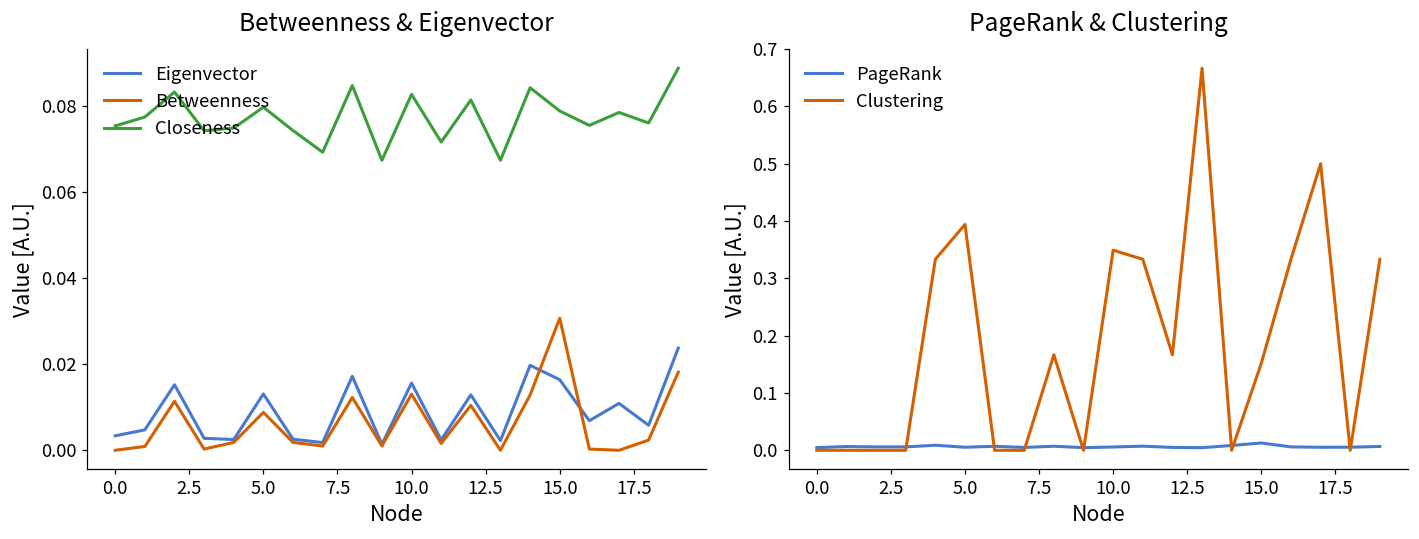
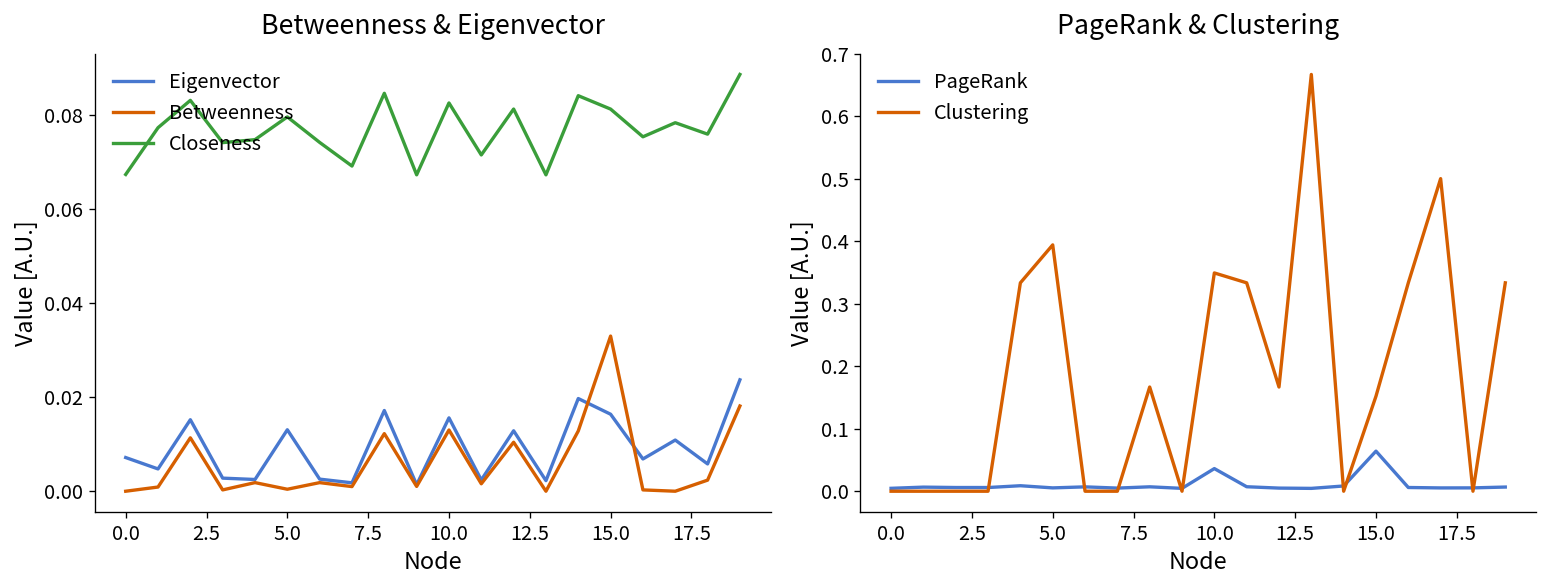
Betweenness & Eigenvector, Eigenvector, 0.0: 0.003 -> 0.007
Betweenness & Eigenvector, Closeness, 0.0: 0.075 -> 0.067
Betweenness & Eigenvector, Betweenness, 5.0: 0.009 -> 0.000
Betweenness & Eigenvector, Betweenness, 15.0: 0.031 -> 0.033
Betweenness & Eigenvector, Closeness, 15.0: 0.079 -> 0.081
PageRank & Clustering, PageRank, 10.0: 0.01 -> 0.04
PageRank & Clustering, PageRank, 15.0: 0.01 -> 0.06
